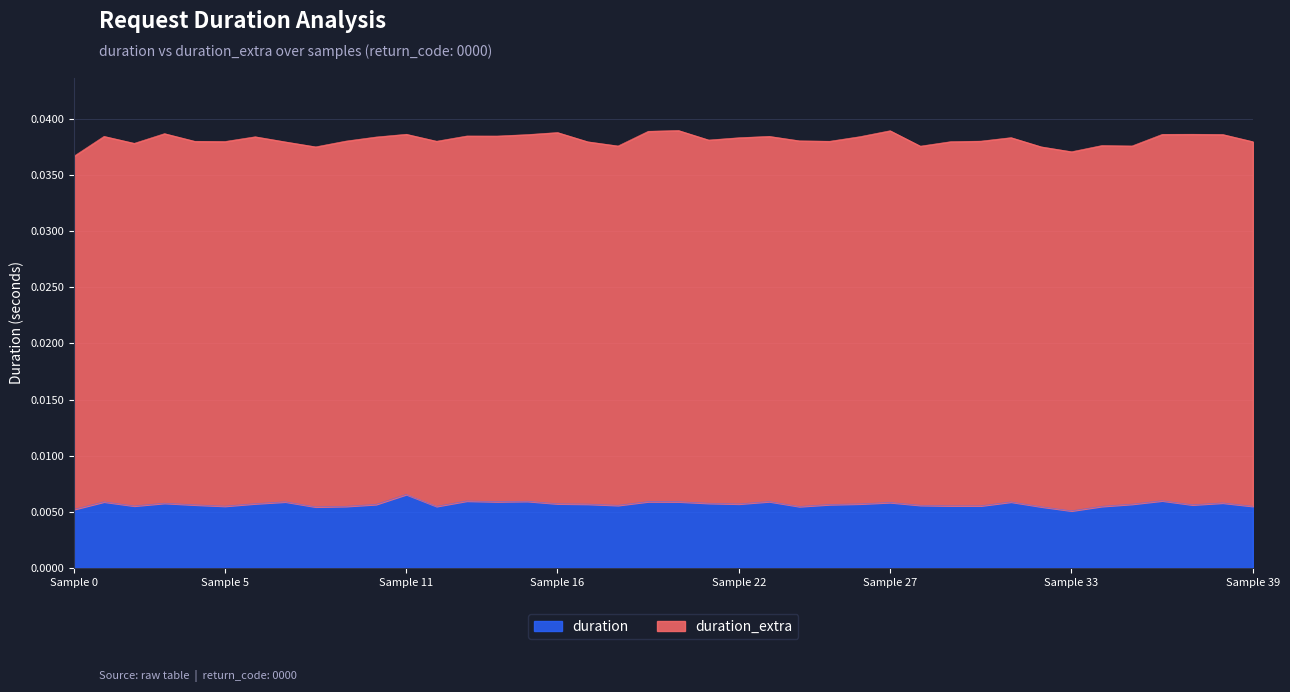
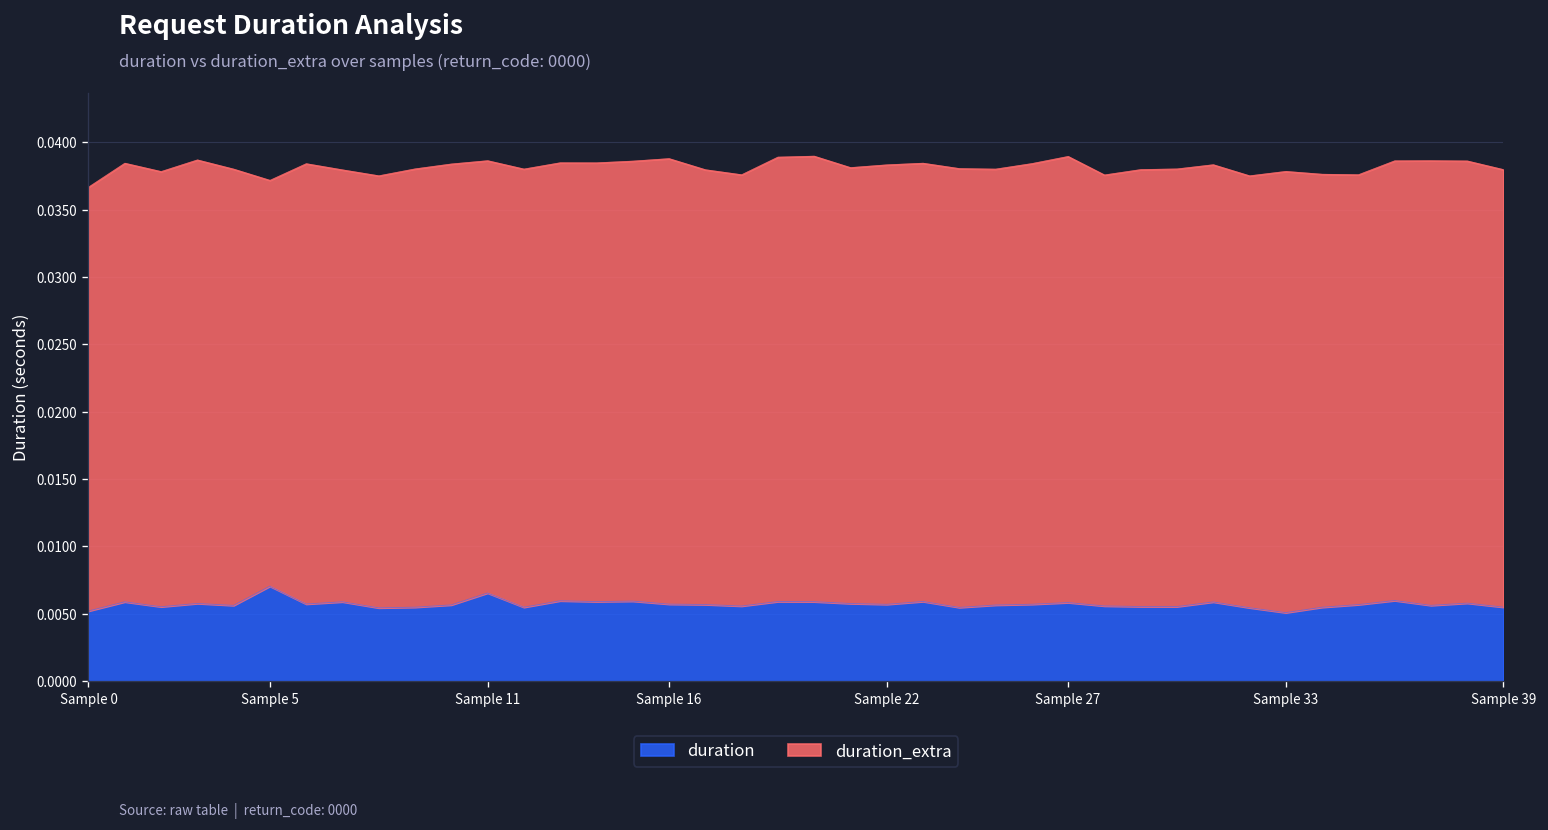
duration, Sample 5: 0.0055 -> 0.0070
duration_extra, Sample 5: 0.0325 -> 0.0301
duration_extra, Sample 33: 0.0320 -> 0.0328
